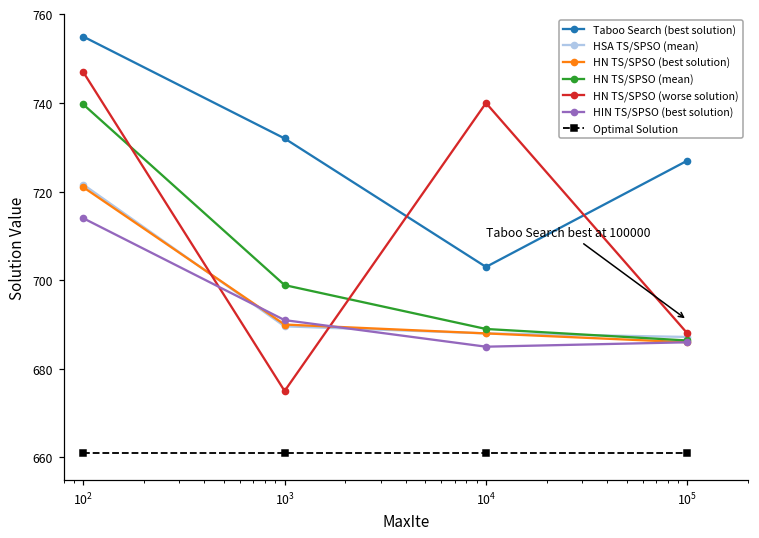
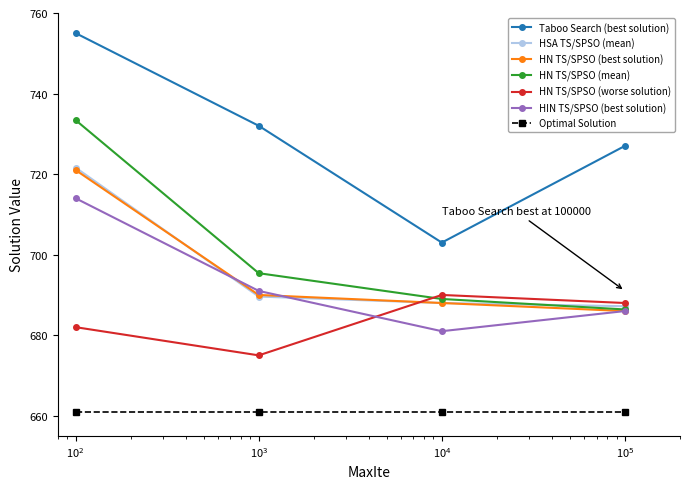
HN TS/SPSO (mean), 10^2: 740 -> 733
HN TS/SPSO (worse solution), 10^2: 747 -> 682
HN TS/SPSO (mean), 10^3: 699 -> 695
HN TS/SPSO (worse solution), 10^4: 740 -> 690
HIN TS/SPSO (best solution), 10^4: 685 -> 681
